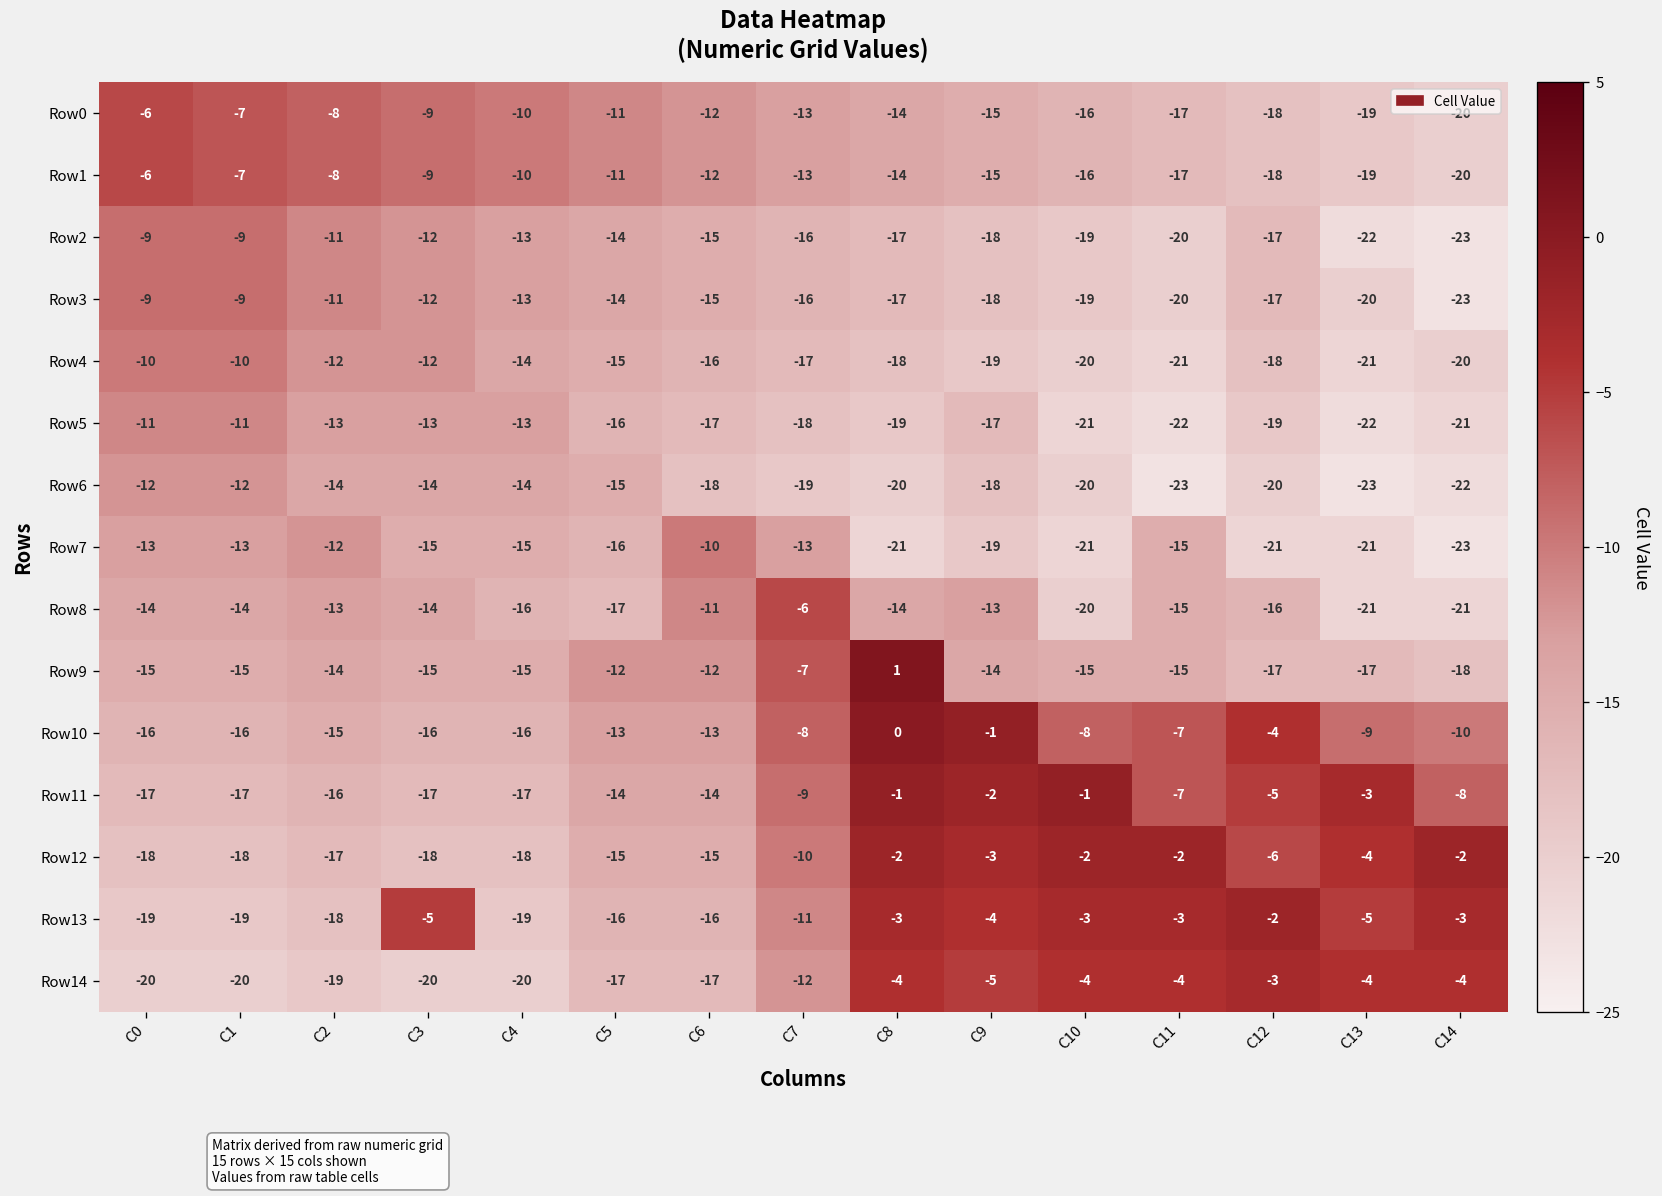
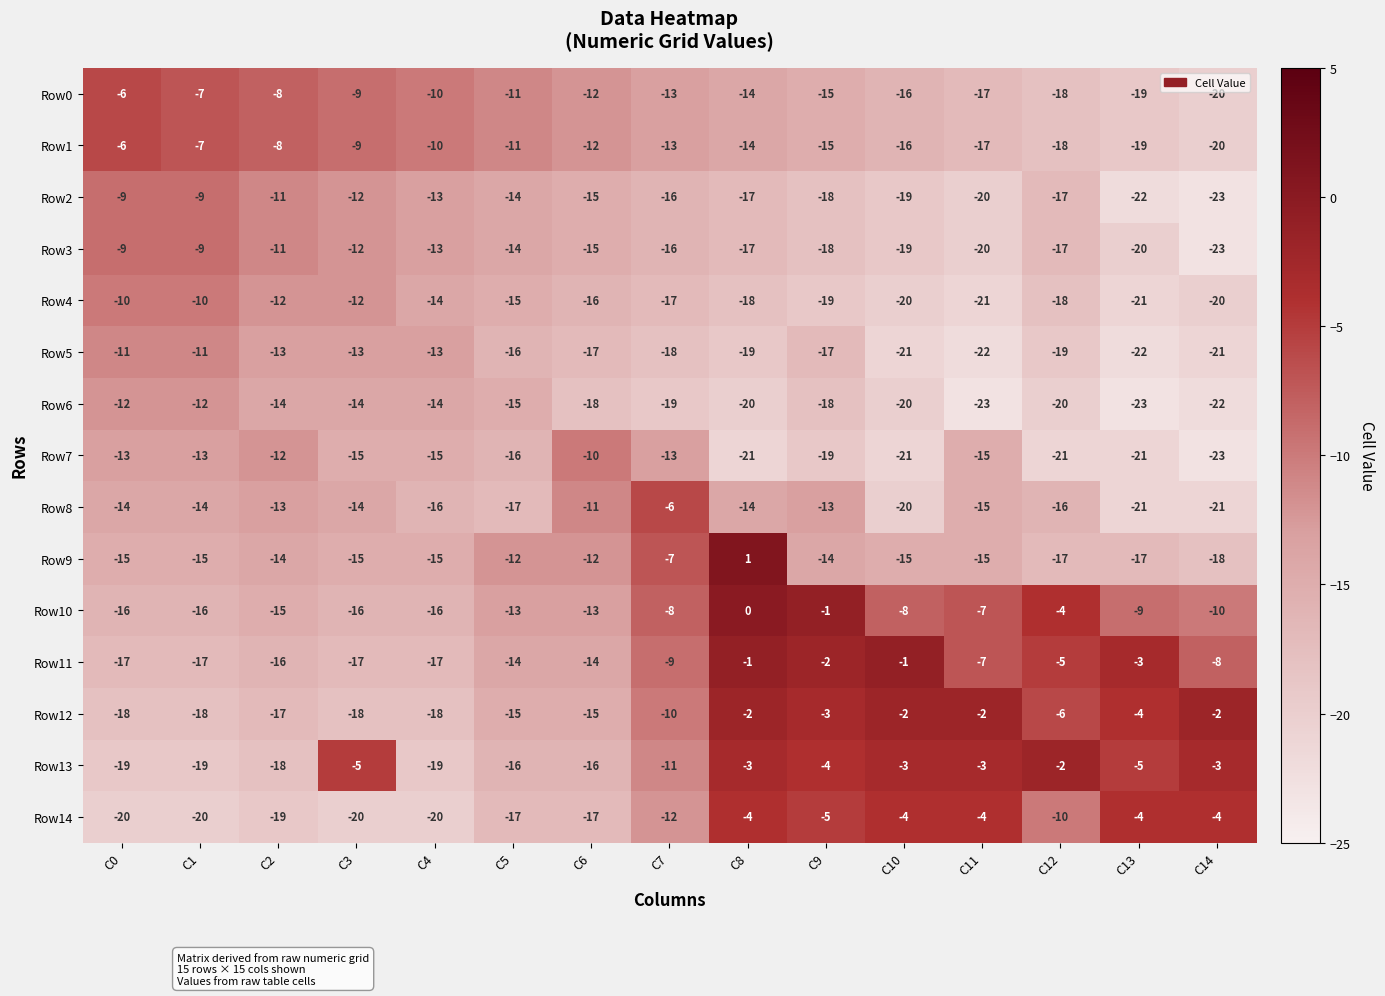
Row14, C12: -3 -> -10
